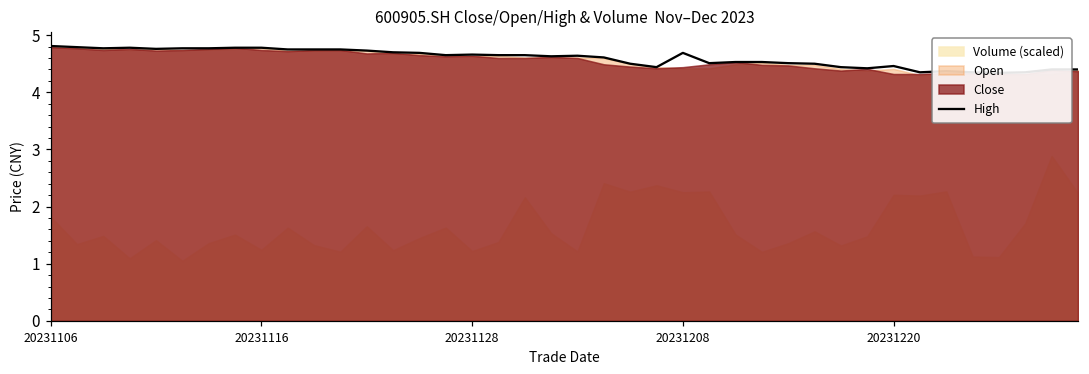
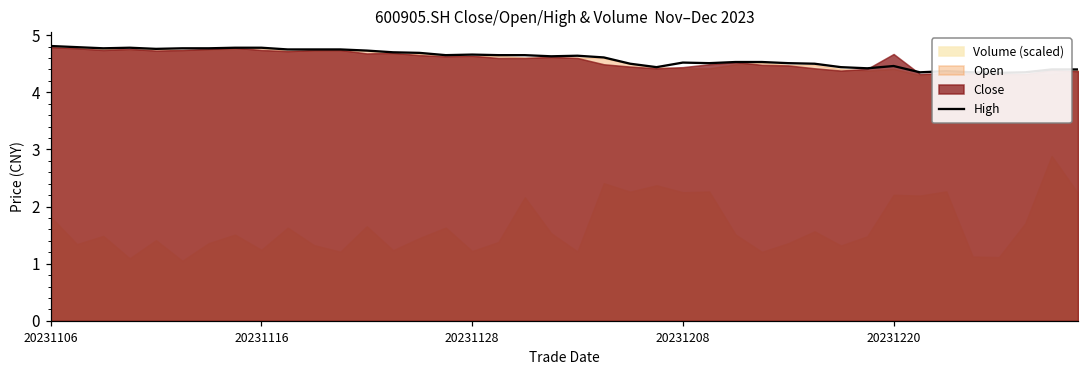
High, 20231208: 4.7 -> 4.5
Close, 20231220: 4.3 -> 4.7
